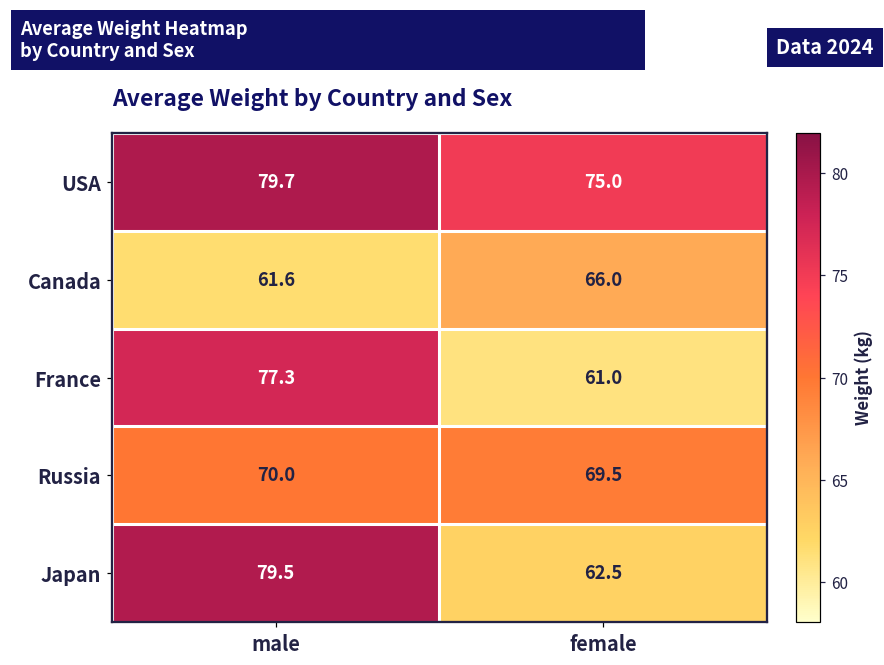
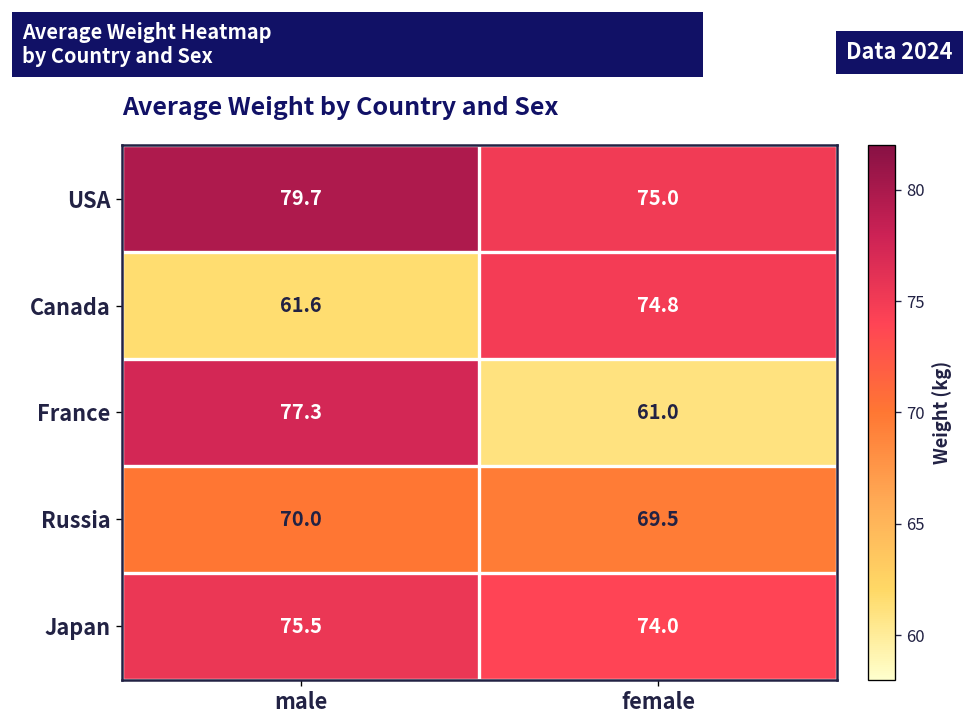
Canada, female: 66.0 -> 74.8
Japan, male: 79.5 -> 75.5
Japan, female: 62.5 -> 74.0
